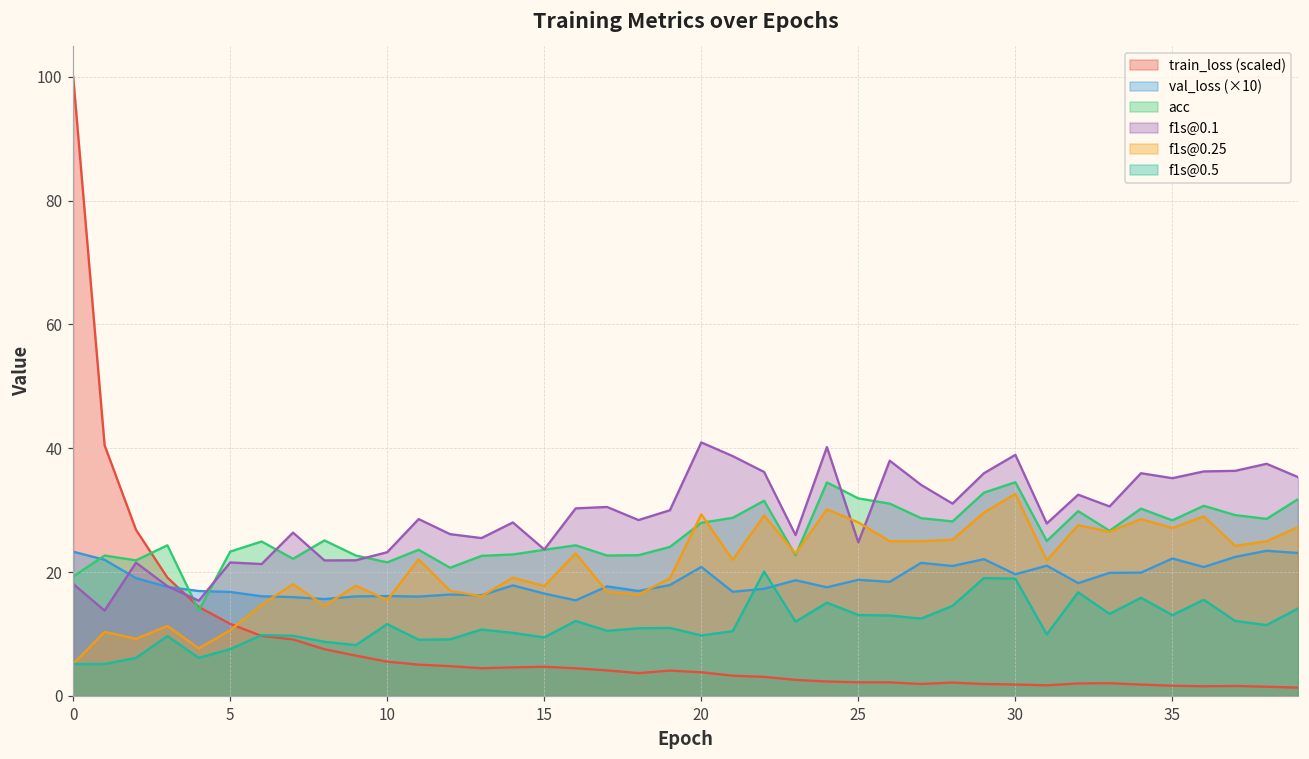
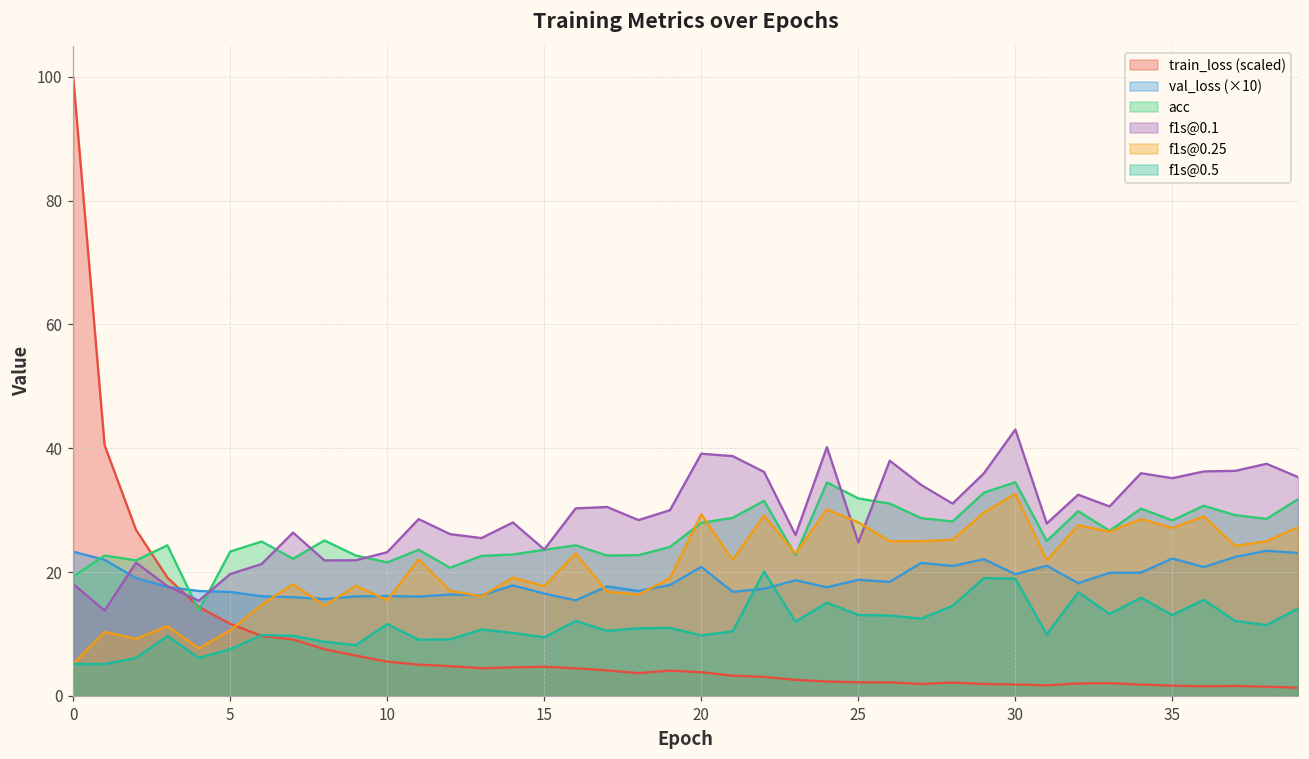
f1s@0.1, 5: 22 -> 20
f1s@0.1, 20: 41 -> 39
f1s@0.1, 30: 39 -> 43
